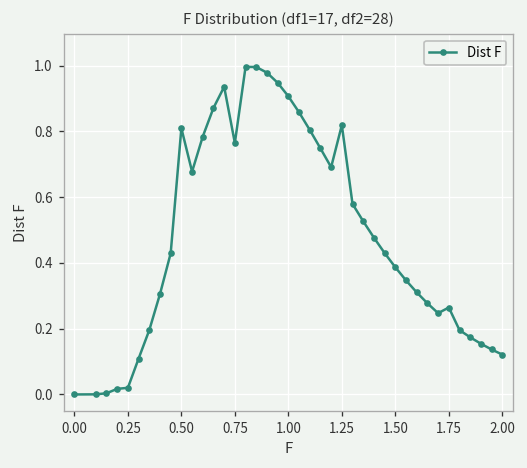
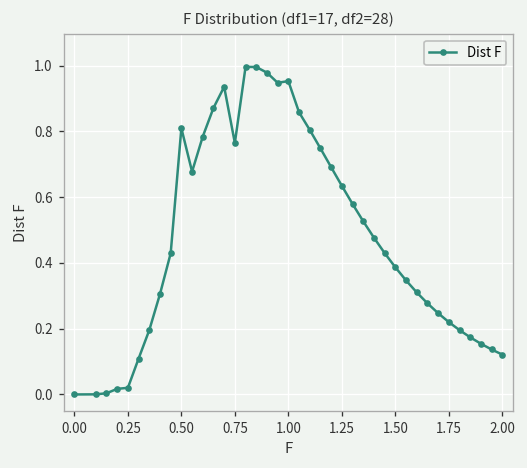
1.00: 0.91 -> 0.95
1.25: 0.82 -> 0.63
1.75: 0.26 -> 0.22
